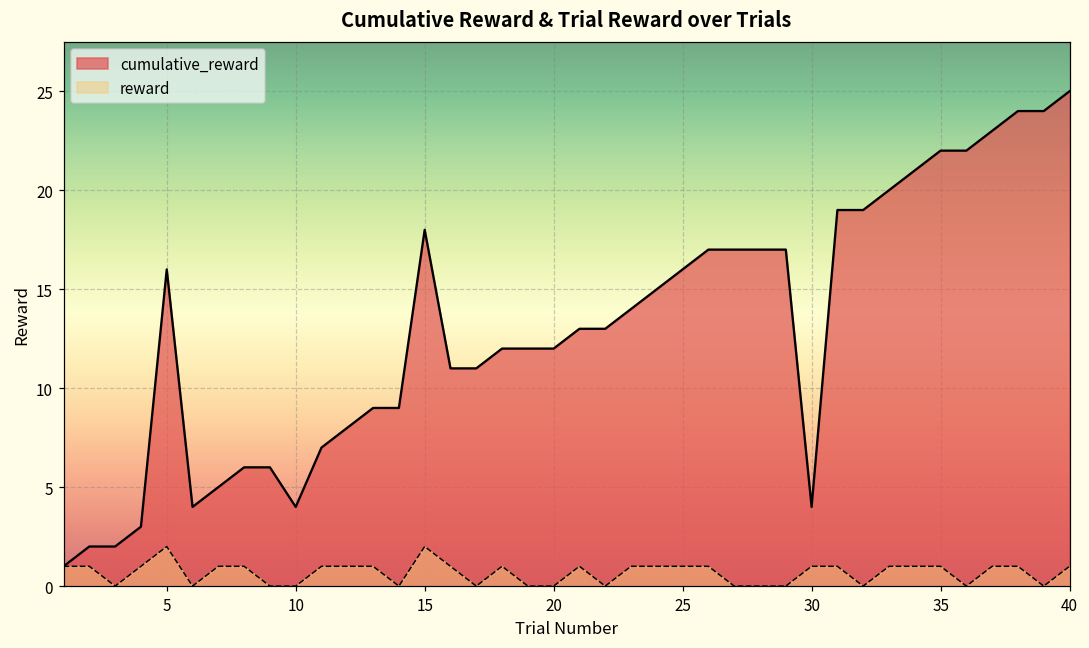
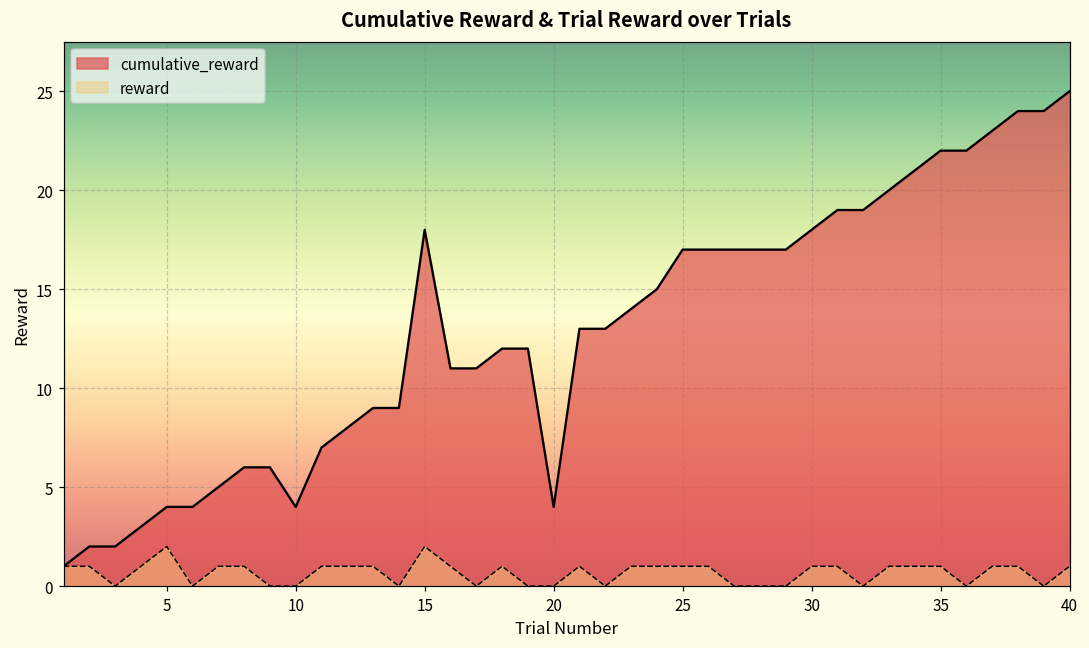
cumulative_reward, 5: 16 -> 4
cumulative_reward, 20: 12 -> 4
cumulative_reward, 25: 16 -> 17
cumulative_reward, 30: 4 -> 18
